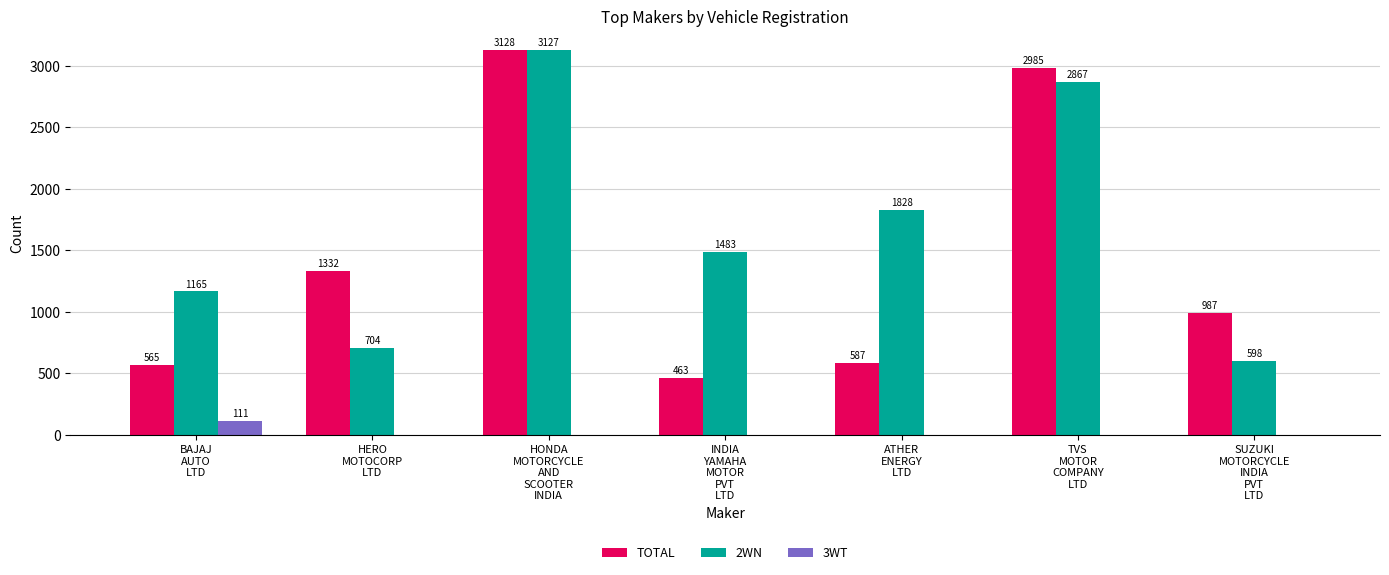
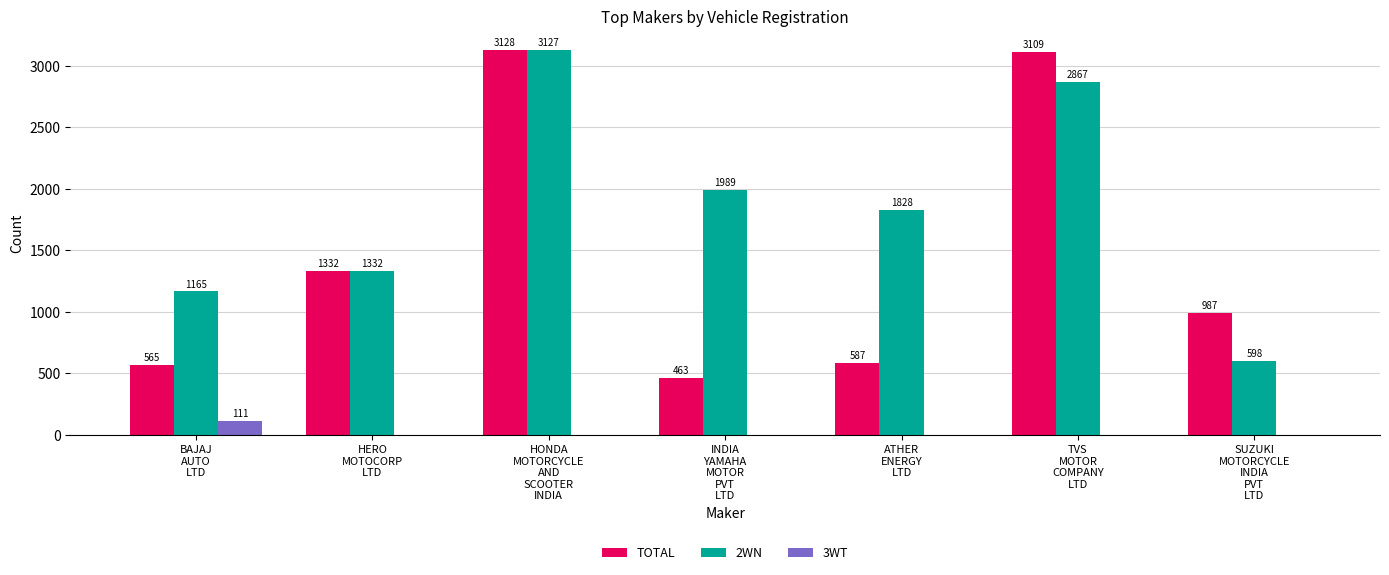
2WN, HERO MOTOCORP LTD: 704 -> 1332
2WN, INDIA YAMAHA MOTOR PVT LTD: 1483 -> 1989
TOTAL, TVS MOTOR COMPANY LTD: 2985 -> 3109
